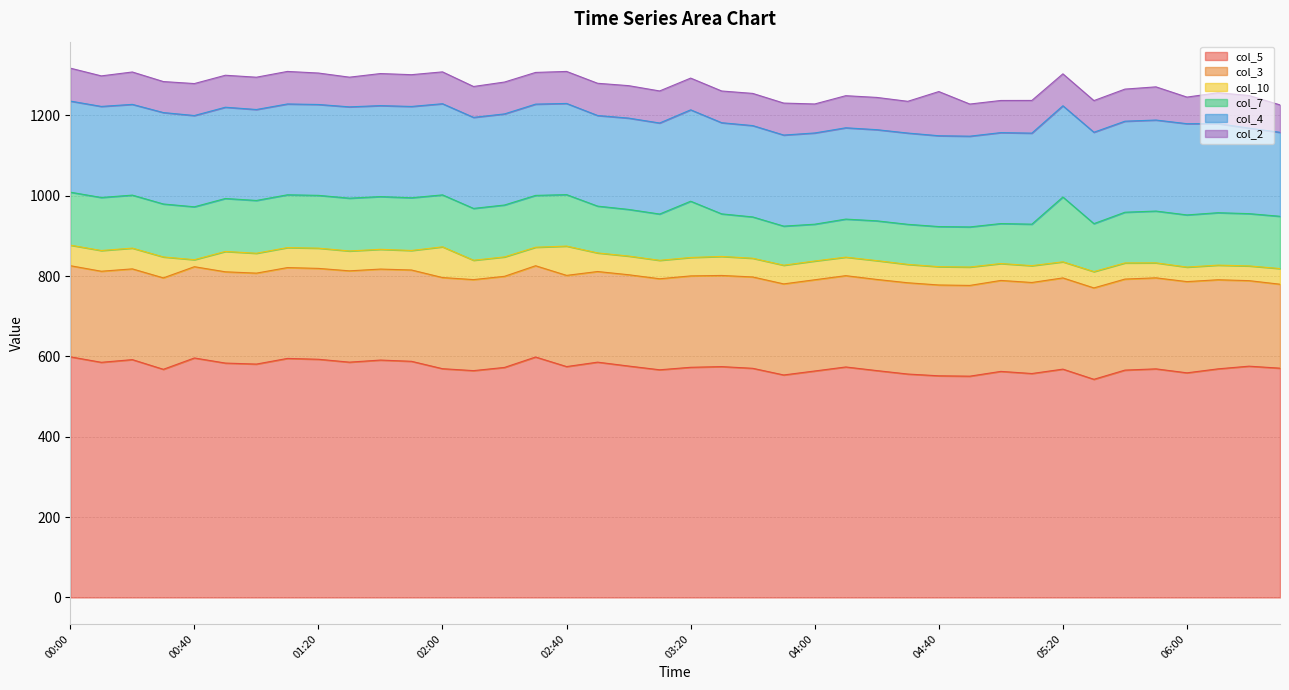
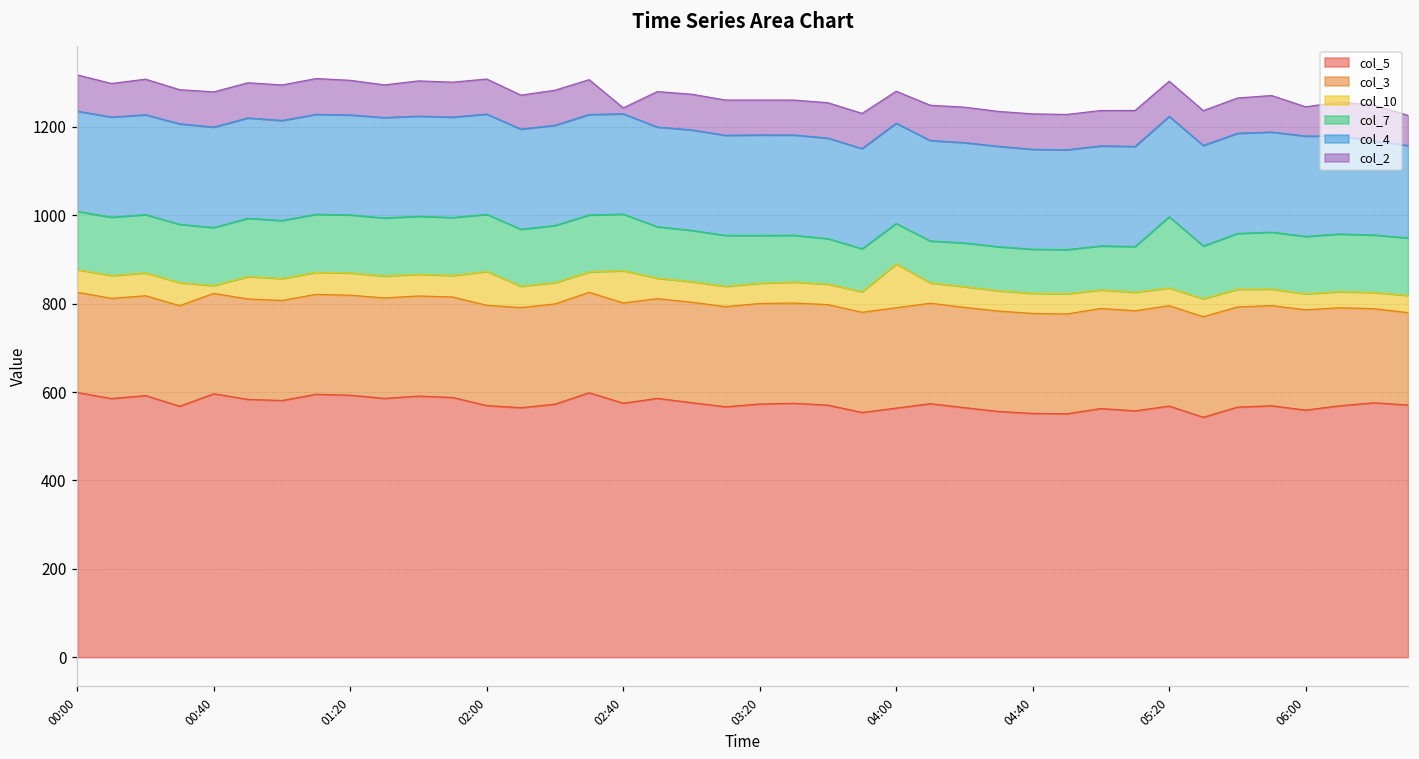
col_2, 02:40: 80 -> 10
col_7, 03:20: 140 -> 110
col_10, 04:00: 50 -> 100
col_2, 04:40: 110 -> 80
